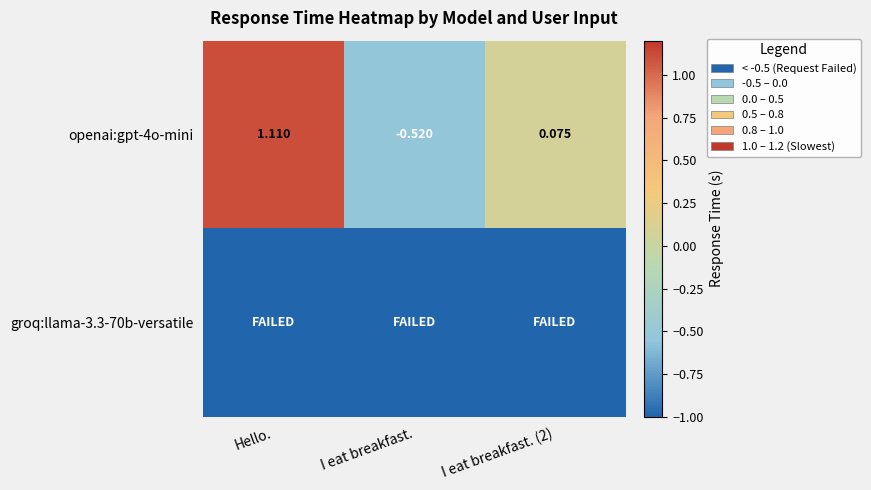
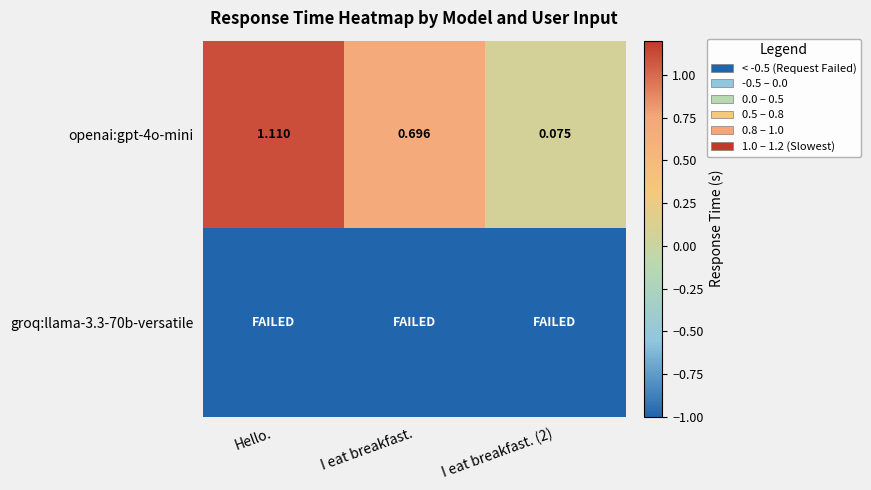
openai:gpt-4o-mini, I eat breakfast.: -0.520 -> 0.696
